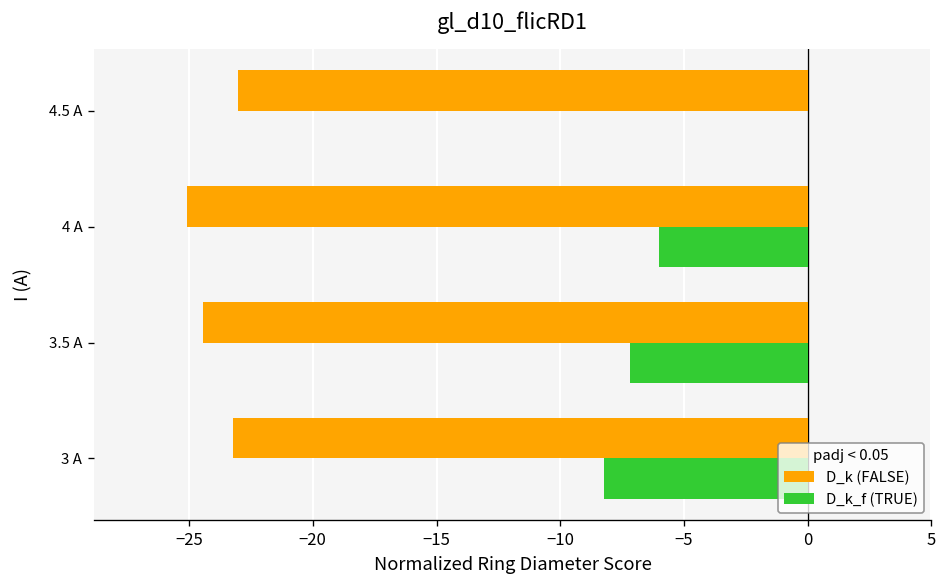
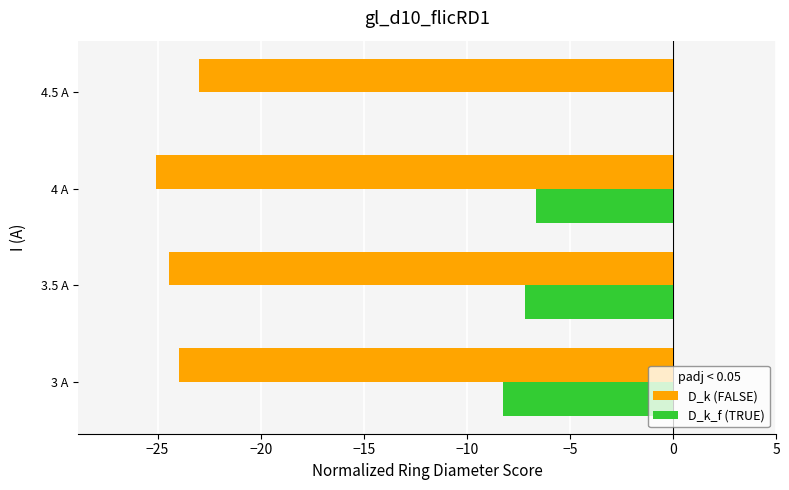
D_k_f (TRUE), 4 A: -6.0 -> -6.7
D_k (FALSE), 3 A: -23.2 -> -23.9
